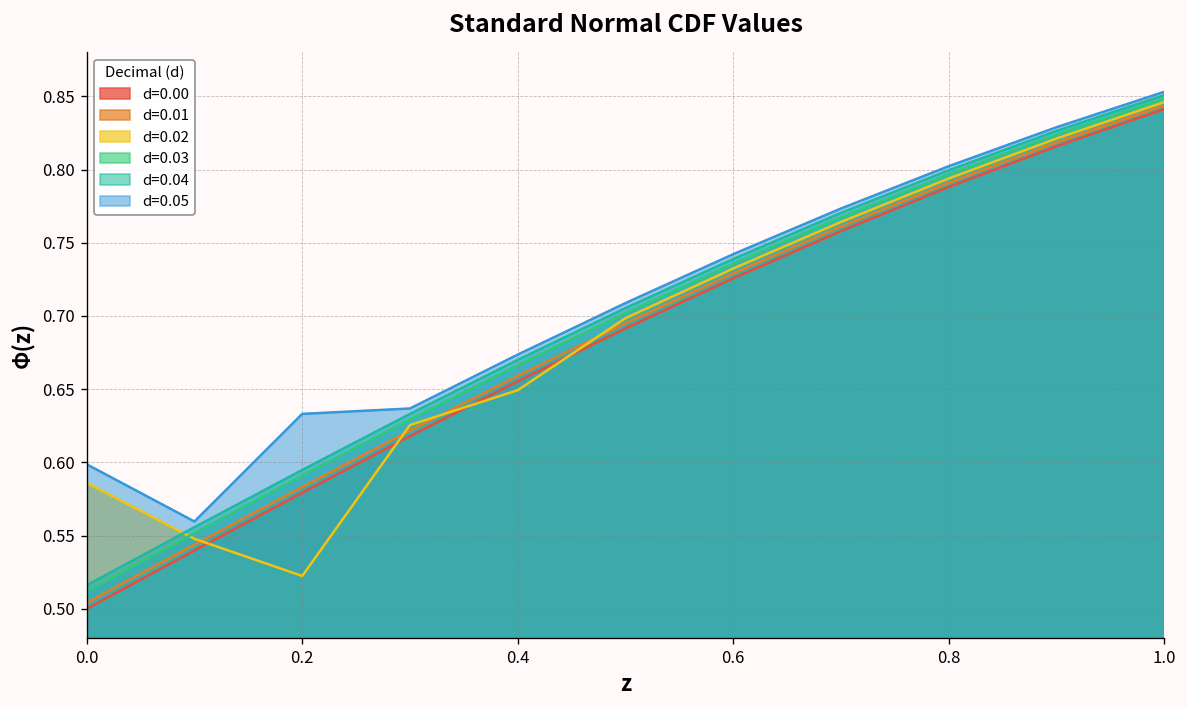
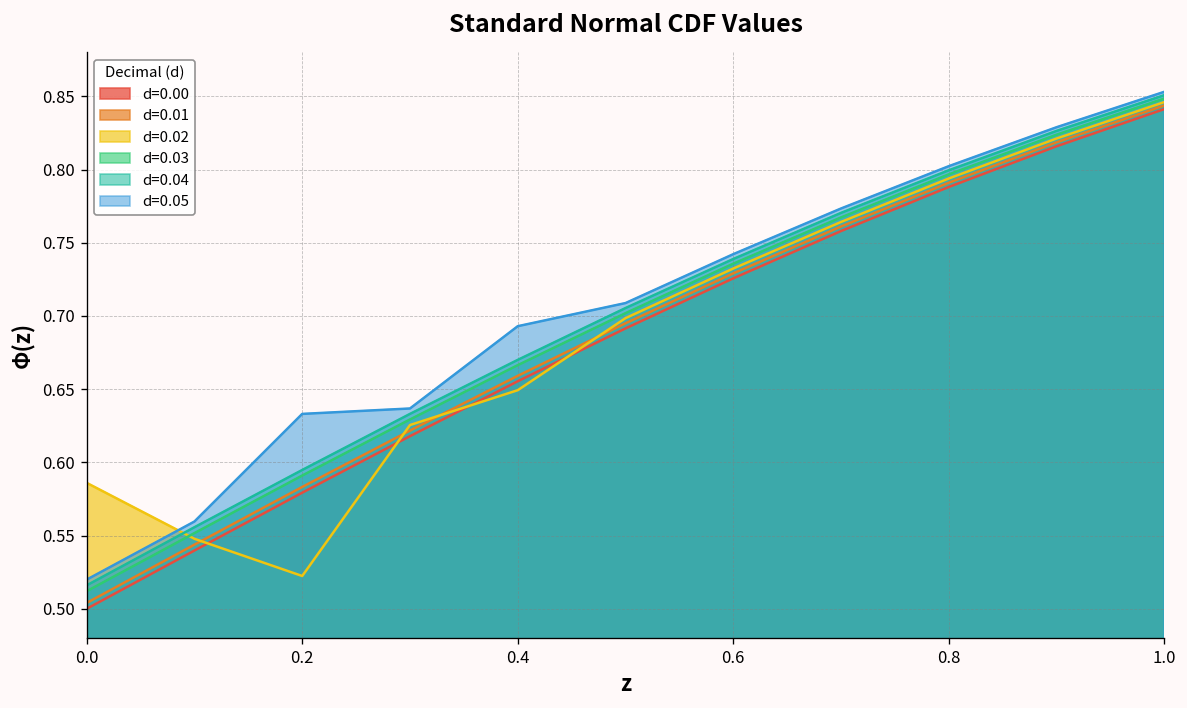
d=0.05, 0.0: 0.599 -> 0.520
d=0.05, 0.4: 0.674 -> 0.693
